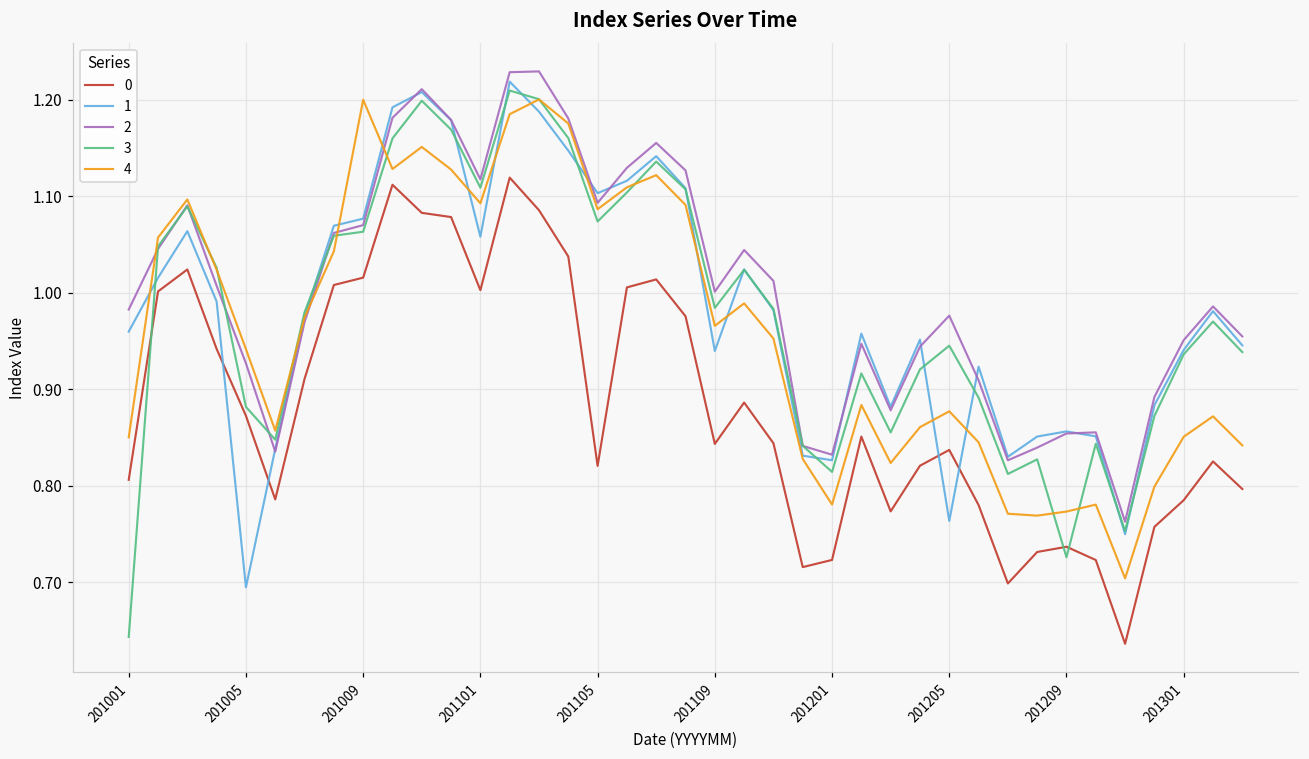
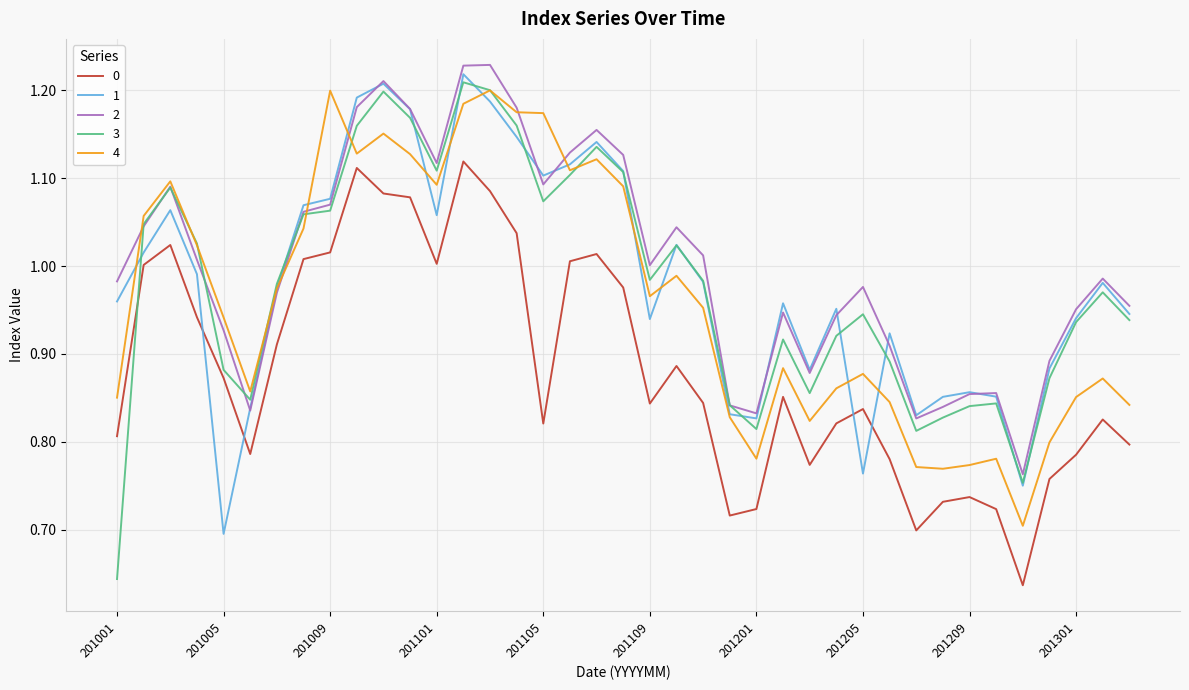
4, 201105: 1.09 -> 1.17
3, 201209: 0.73 -> 0.84
